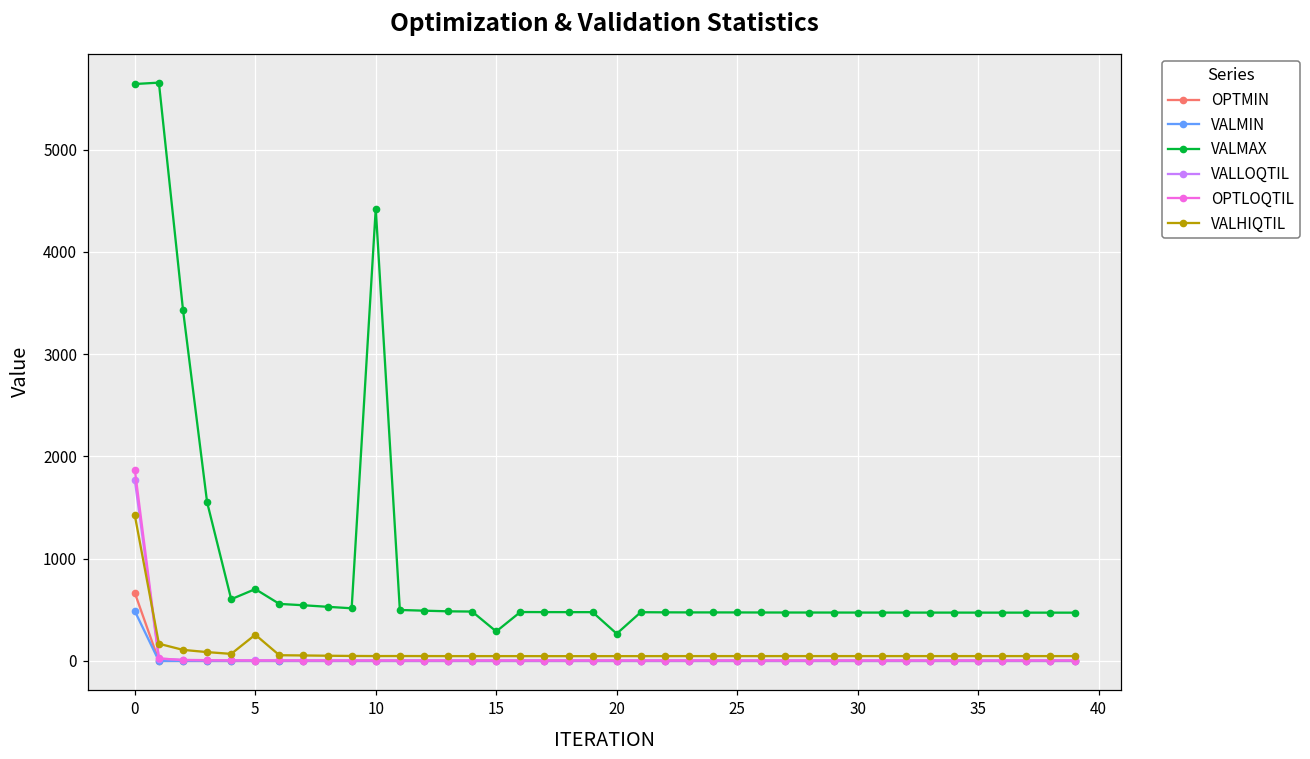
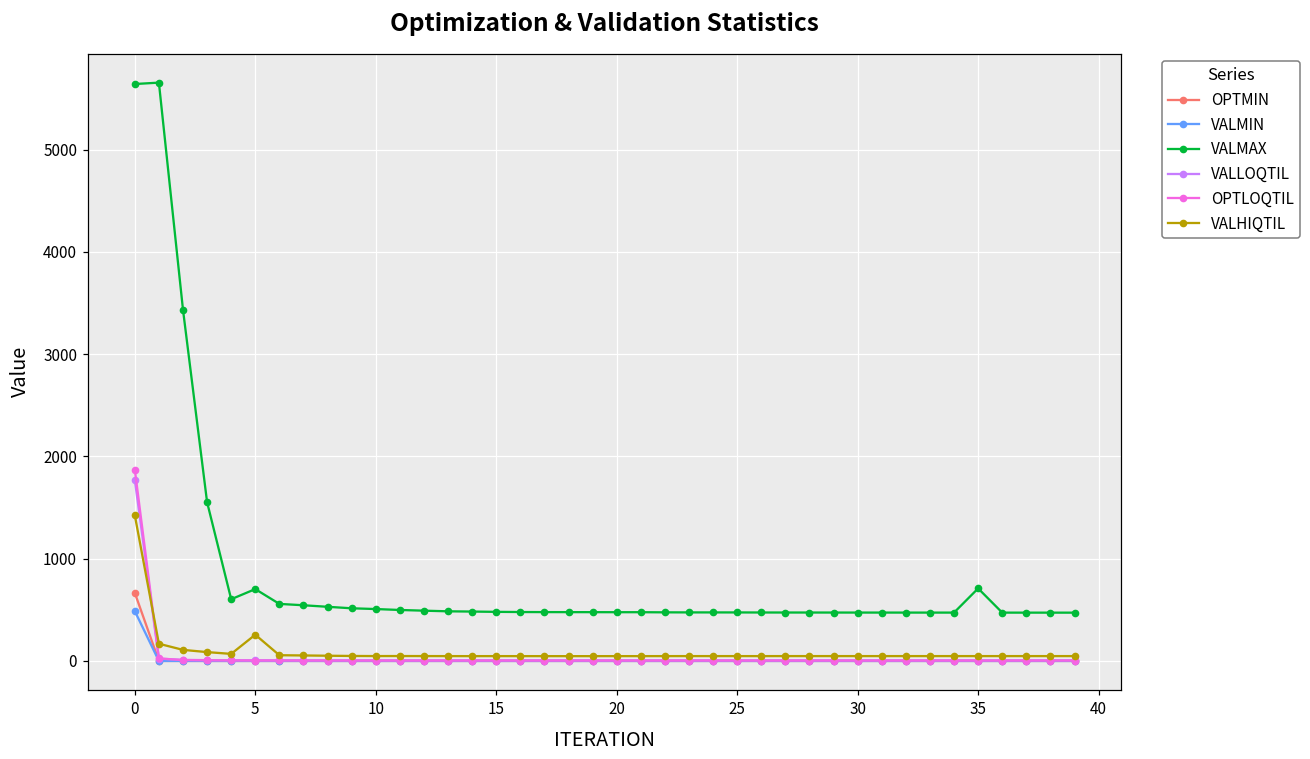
VALMAX, 10: 4400 -> 500
VALMAX, 15: 300 -> 500
VALMAX, 20: 300 -> 500
VALMAX, 35: 500 -> 700
